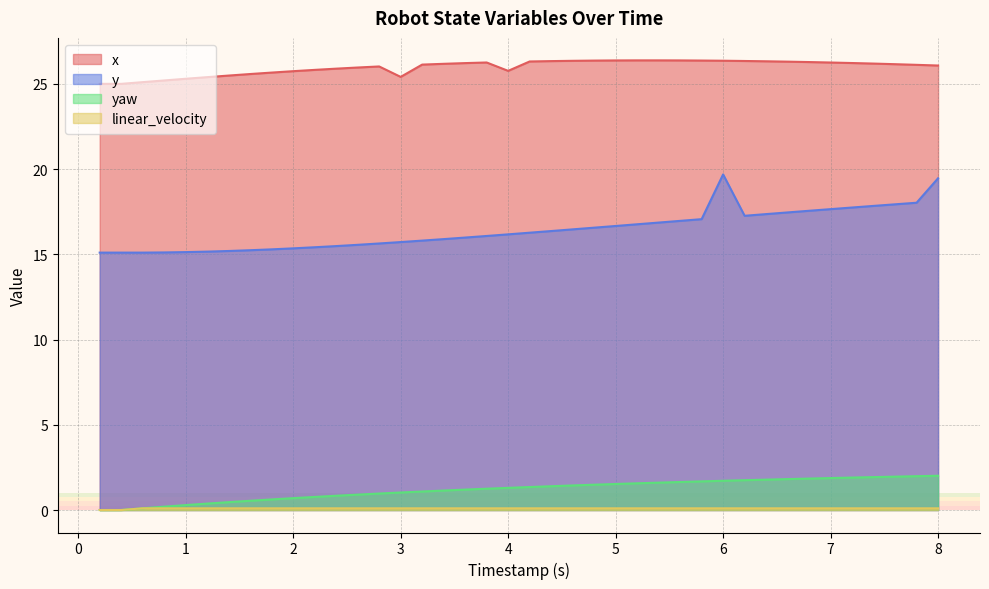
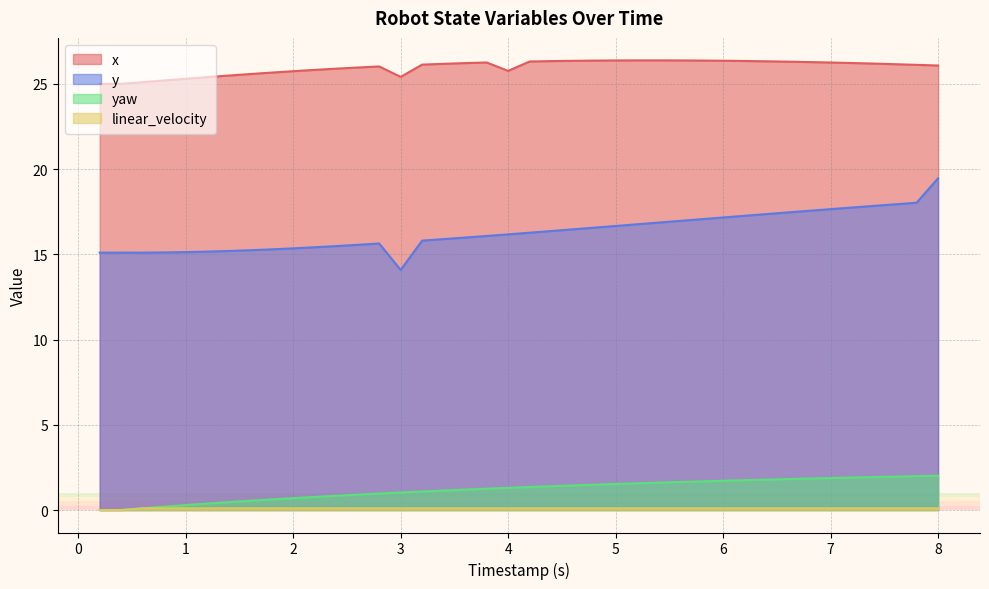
y, 3: 15.7 -> 14.1
y, 6: 19.7 -> 17.2
